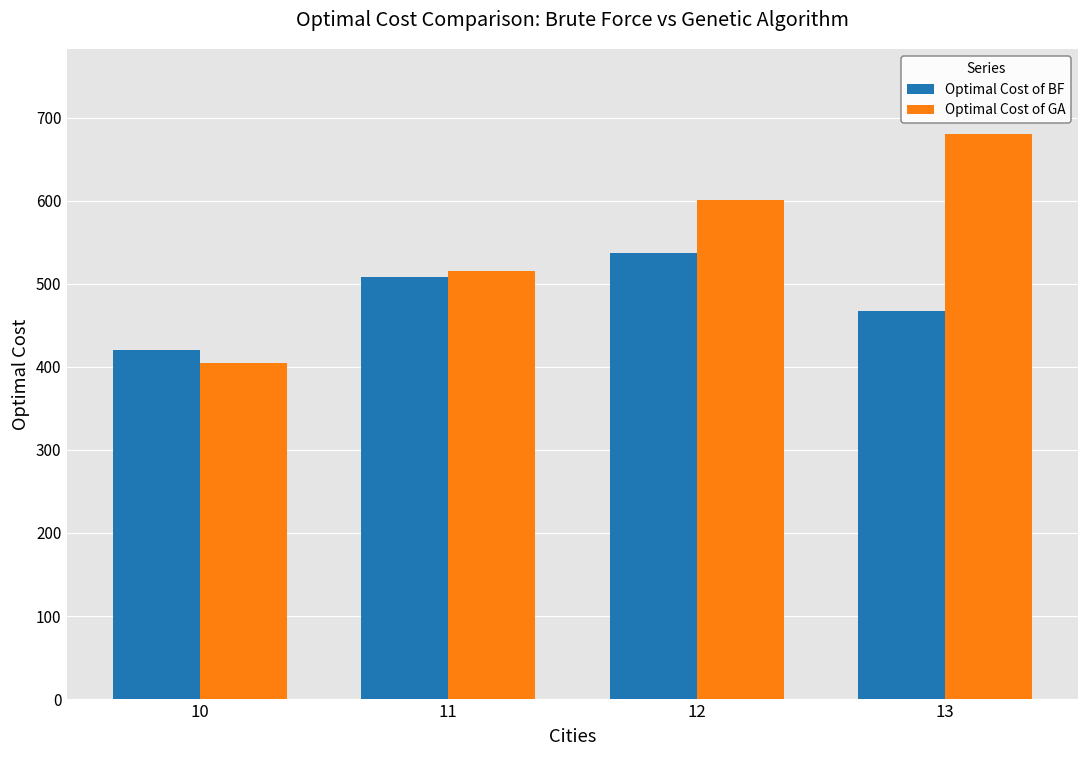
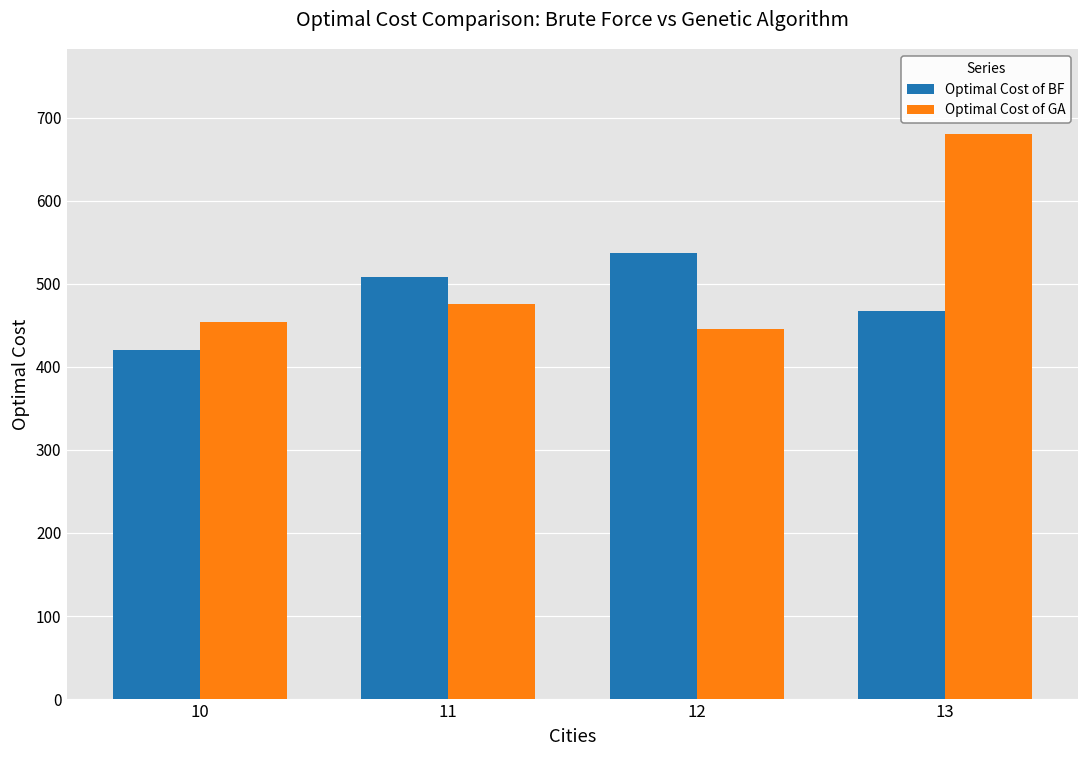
Optimal Cost of GA, 10: 400 -> 450
Optimal Cost of GA, 11: 520 -> 480
Optimal Cost of GA, 12: 600 -> 450
